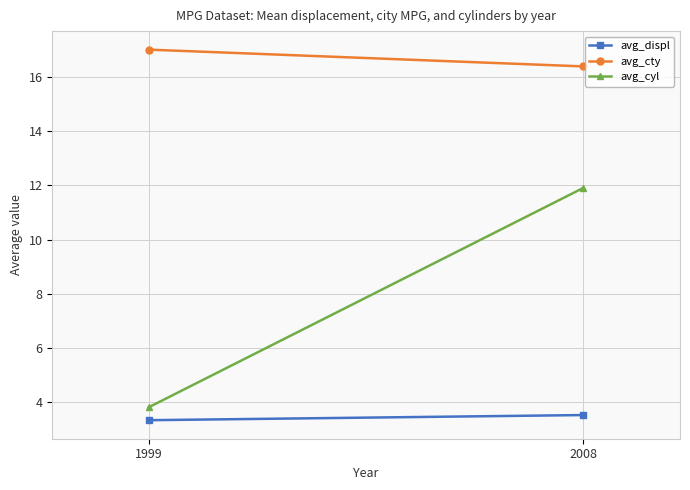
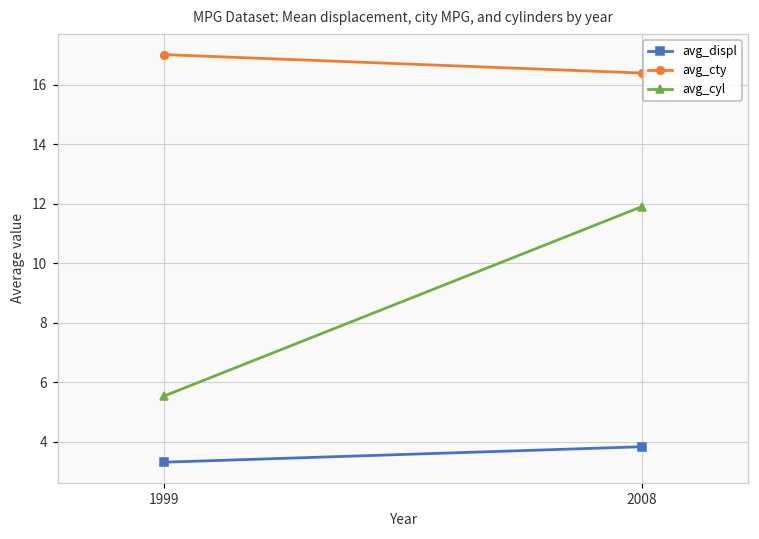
avg_cyl, 1999: 3.8 -> 5.5
avg_displ, 2008: 3.5 -> 3.8
